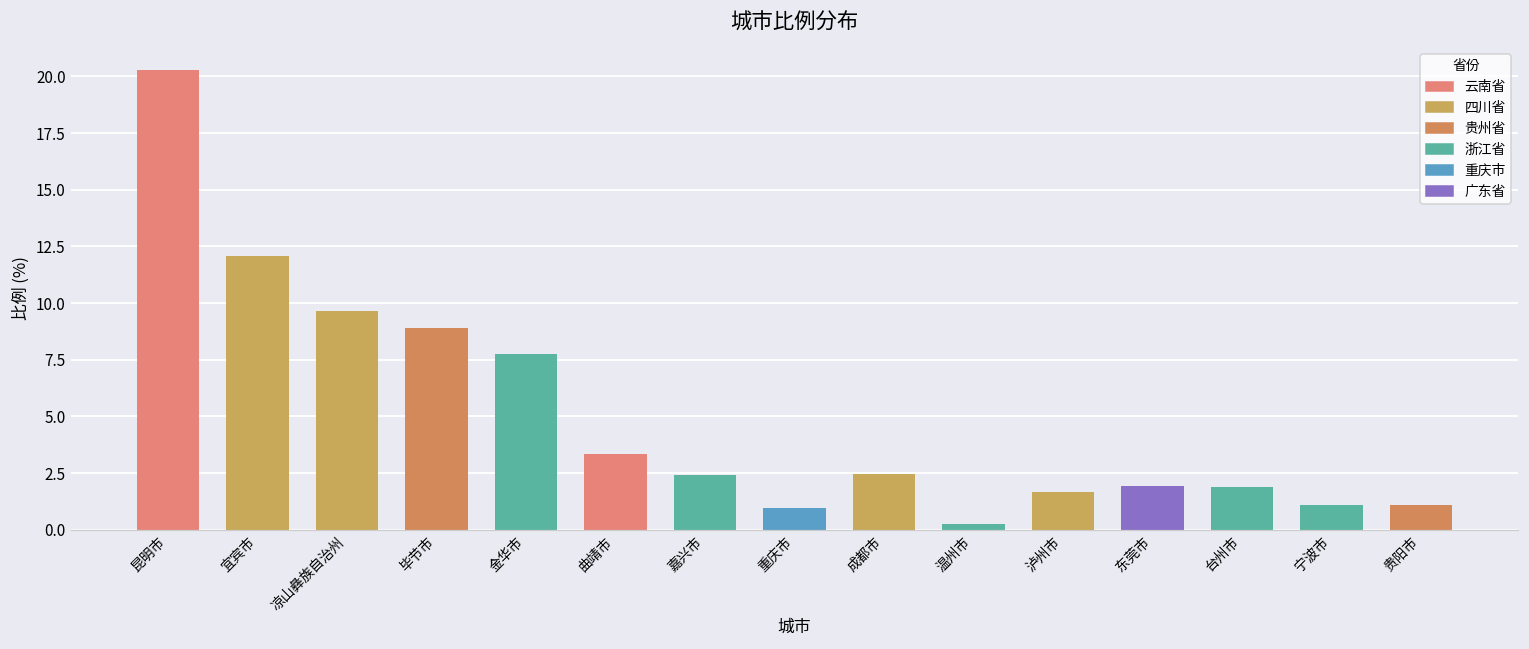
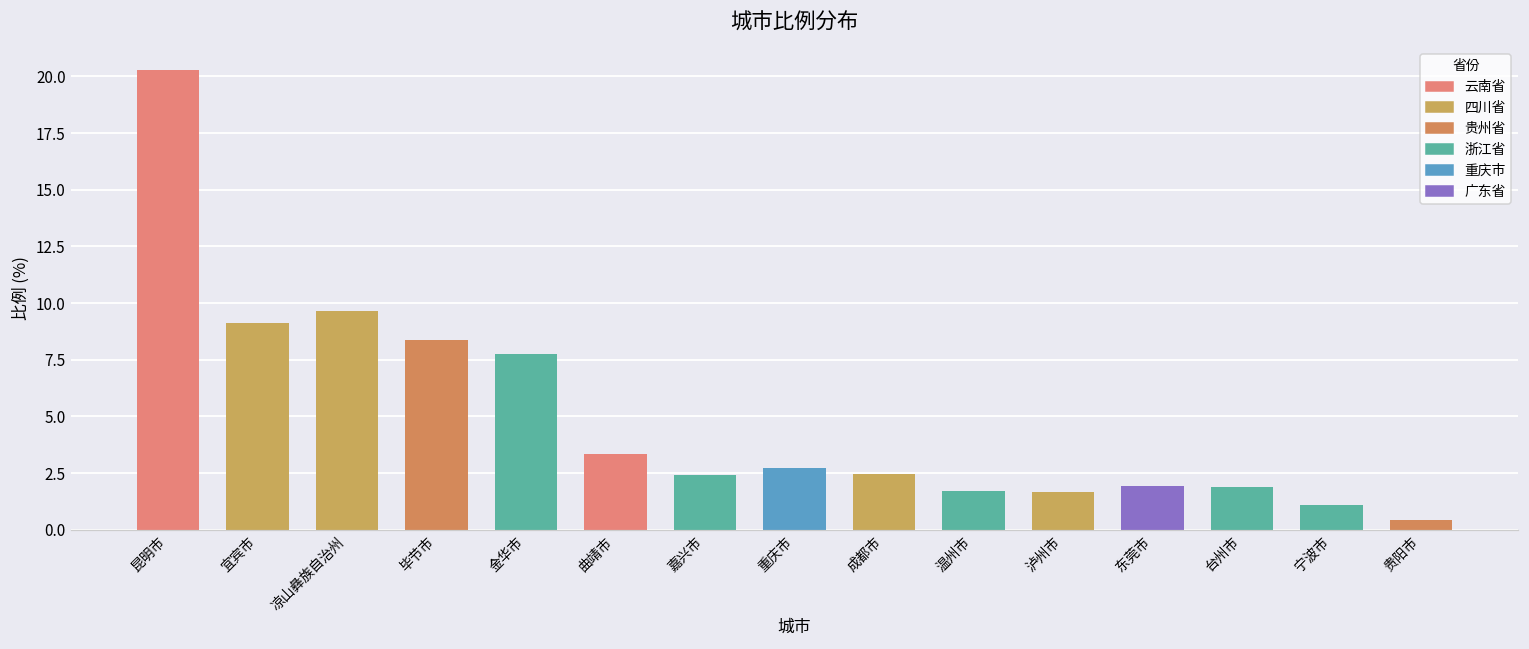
宜宾市: 12.1 -> 9.1
毕节市: 8.9 -> 8.4
重庆市: 1.0 -> 2.7
温州市: 0.3 -> 1.7
贵阳市: 1.1 -> 0.4
